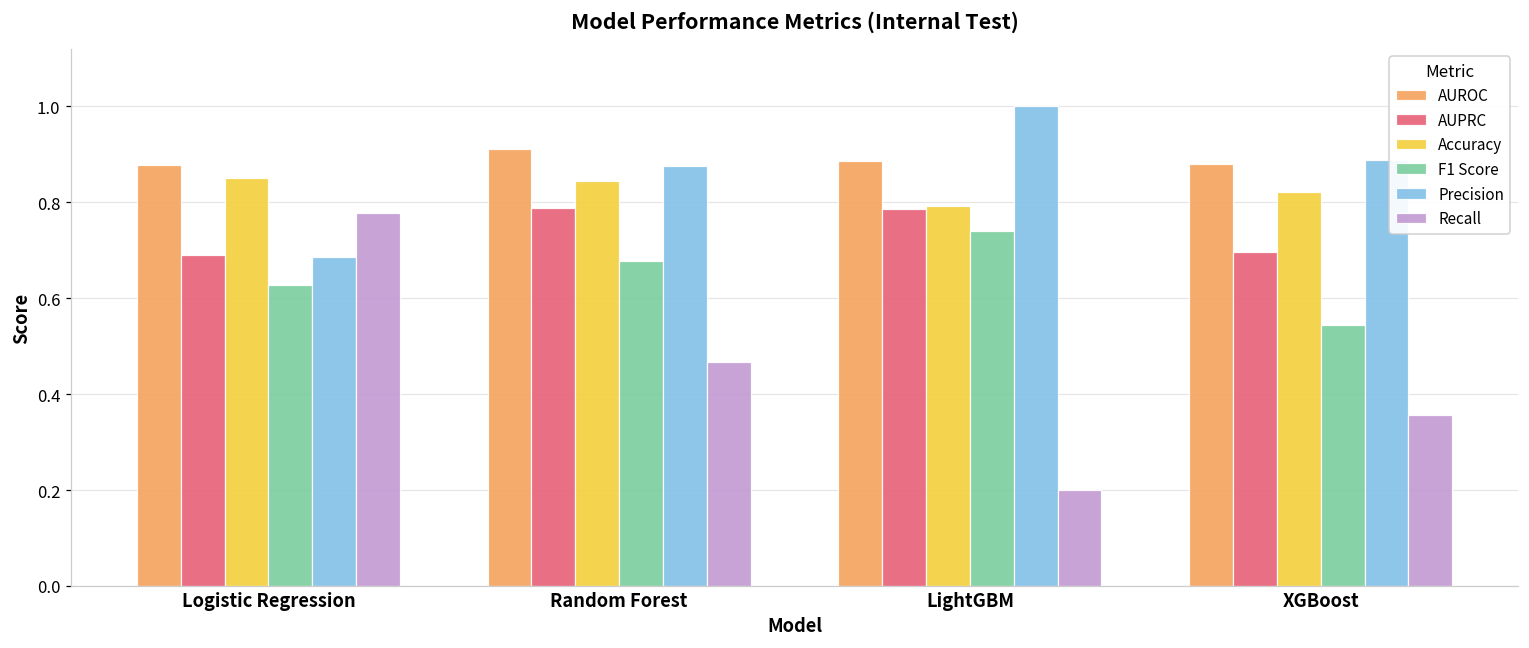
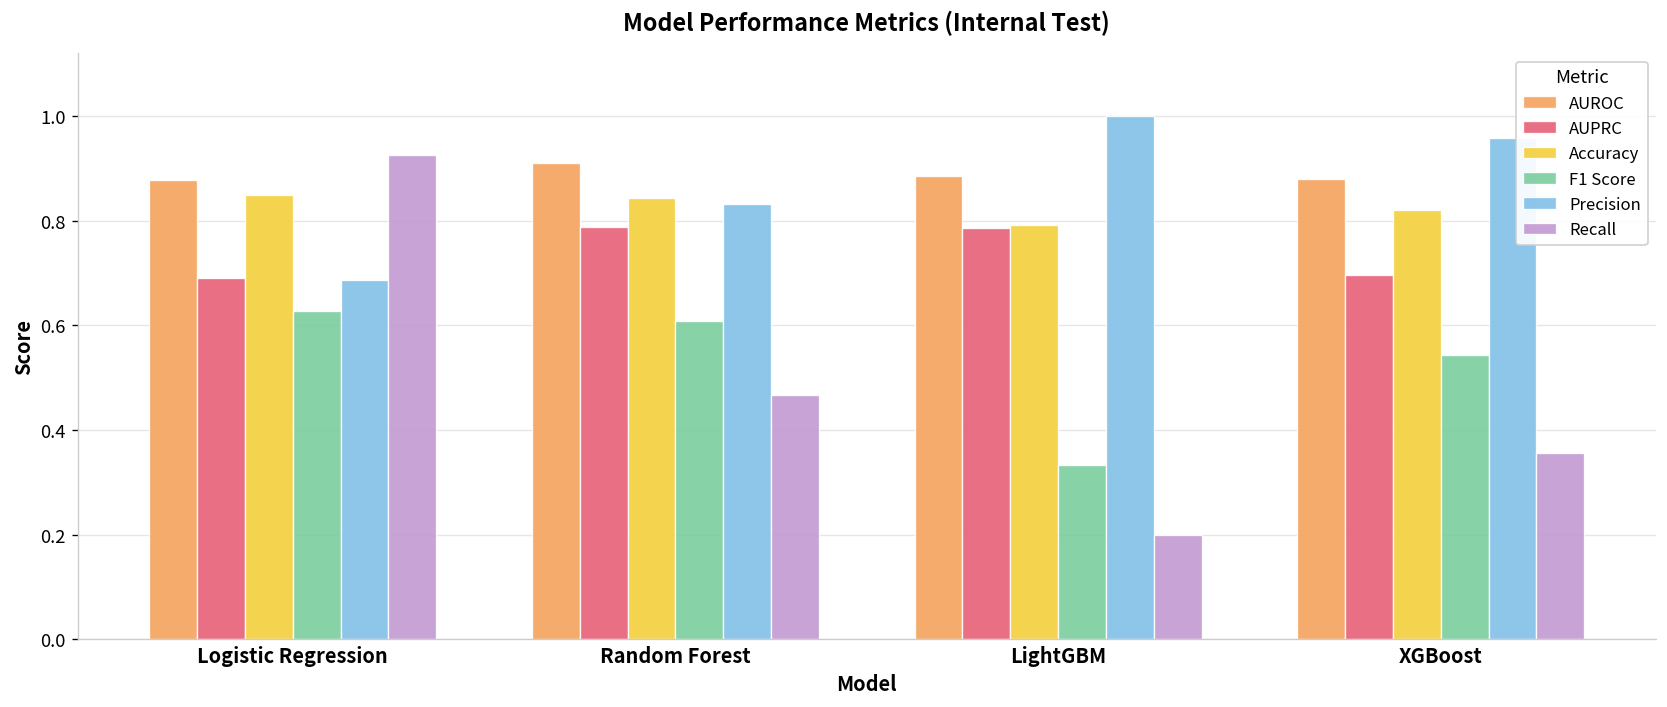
Recall, Logistic Regression: 0.78 -> 0.93
F1 Score, Random Forest: 0.68 -> 0.61
Precision, Random Forest: 0.88 -> 0.83
F1 Score, LightGBM: 0.74 -> 0.33
Precision, XGBoost: 0.89 -> 0.96
